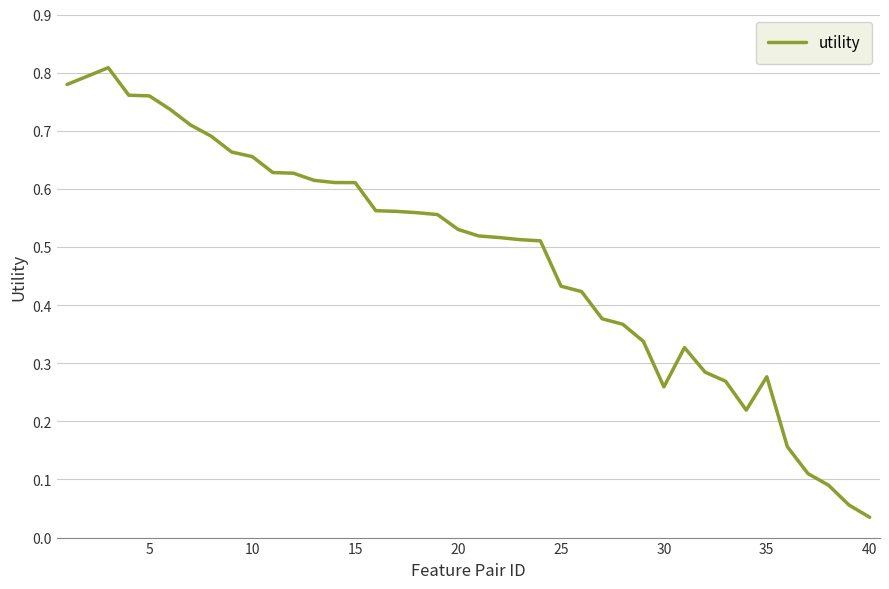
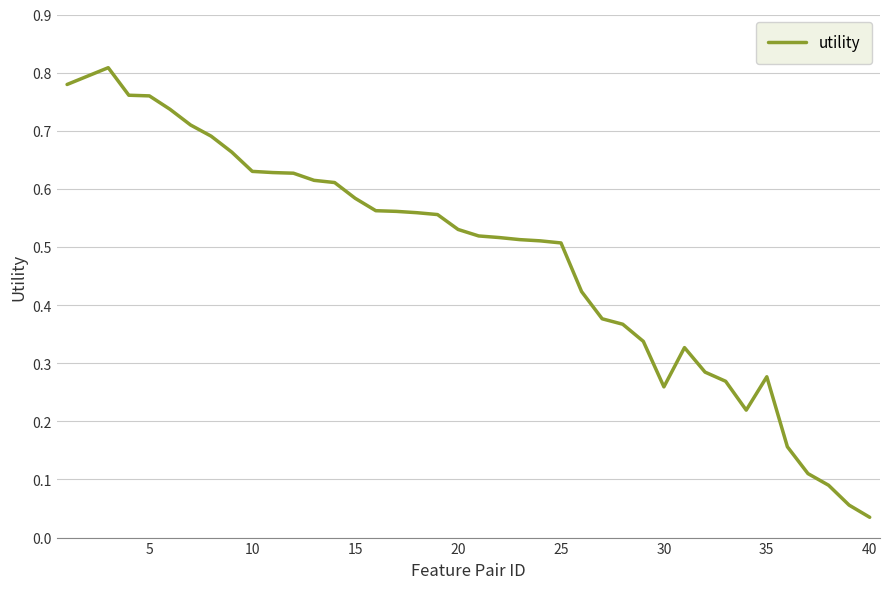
10: 0.66 -> 0.63
15: 0.61 -> 0.58
25: 0.43 -> 0.51
